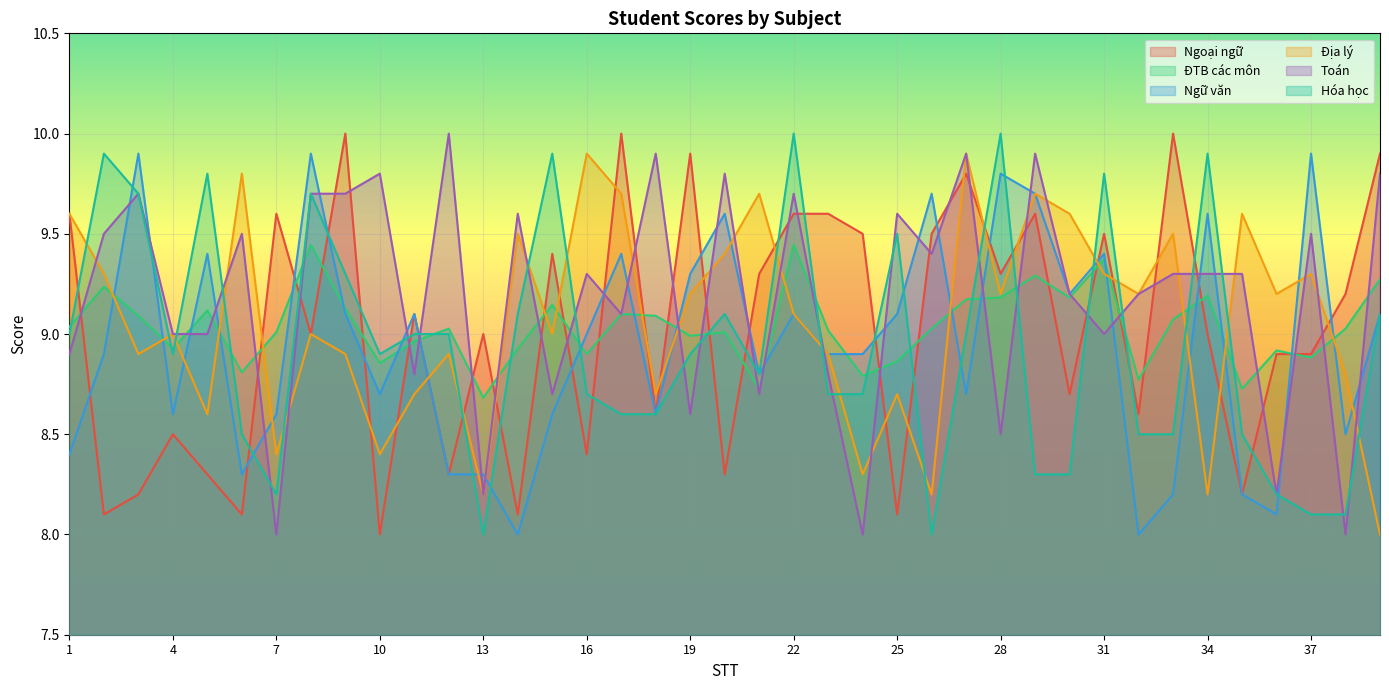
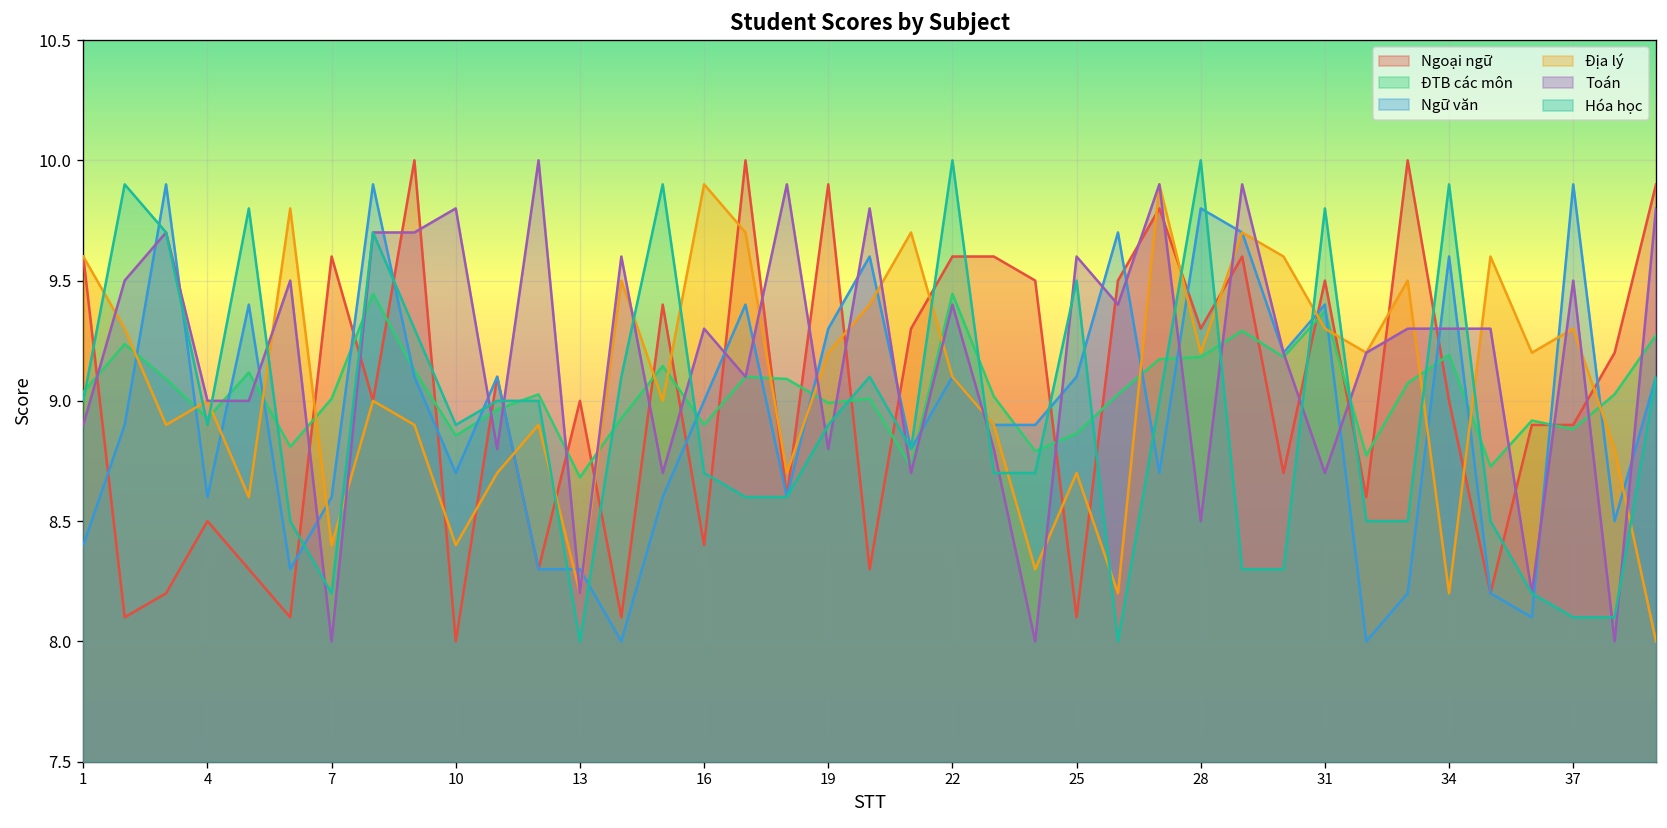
Toán, 19: 8.6 -> 8.8
Toán, 22: 9.7 -> 9.4
Toán, 31: 9.0 -> 8.7
